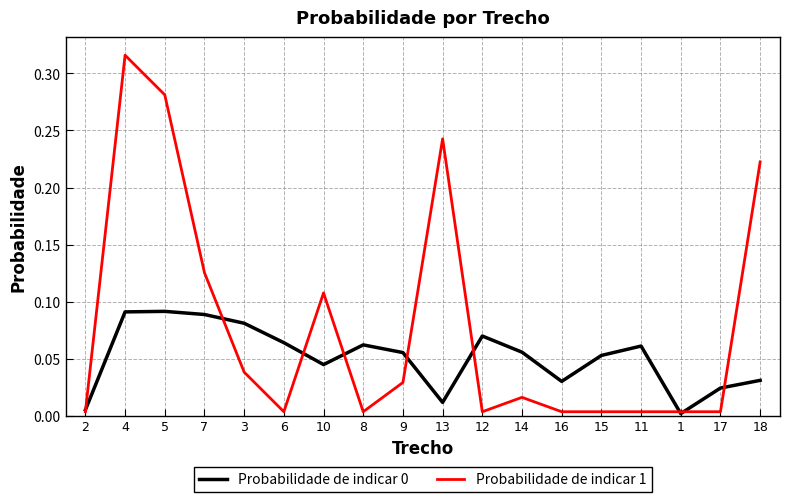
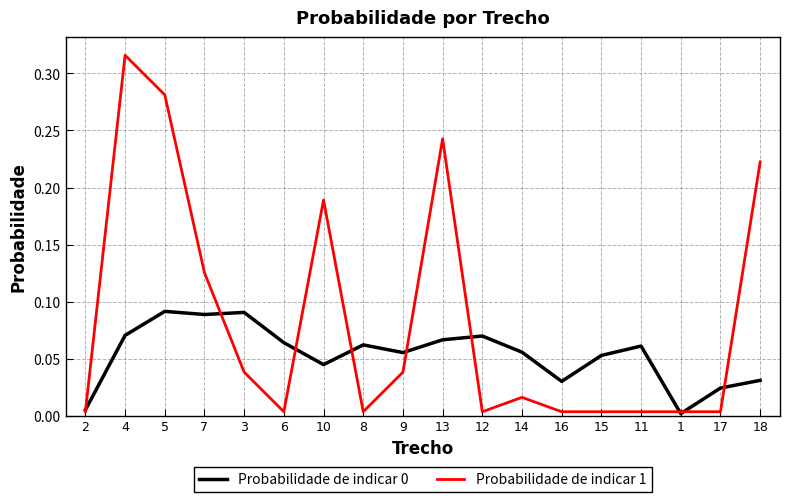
Probabilidade de indicar 0, 4: 0.091 -> 0.070
Probabilidade de indicar 0, 3: 0.081 -> 0.091
Probabilidade de indicar 1, 10: 0.108 -> 0.189
Probabilidade de indicar 1, 9: 0.029 -> 0.038
Probabilidade de indicar 0, 13: 0.012 -> 0.067
